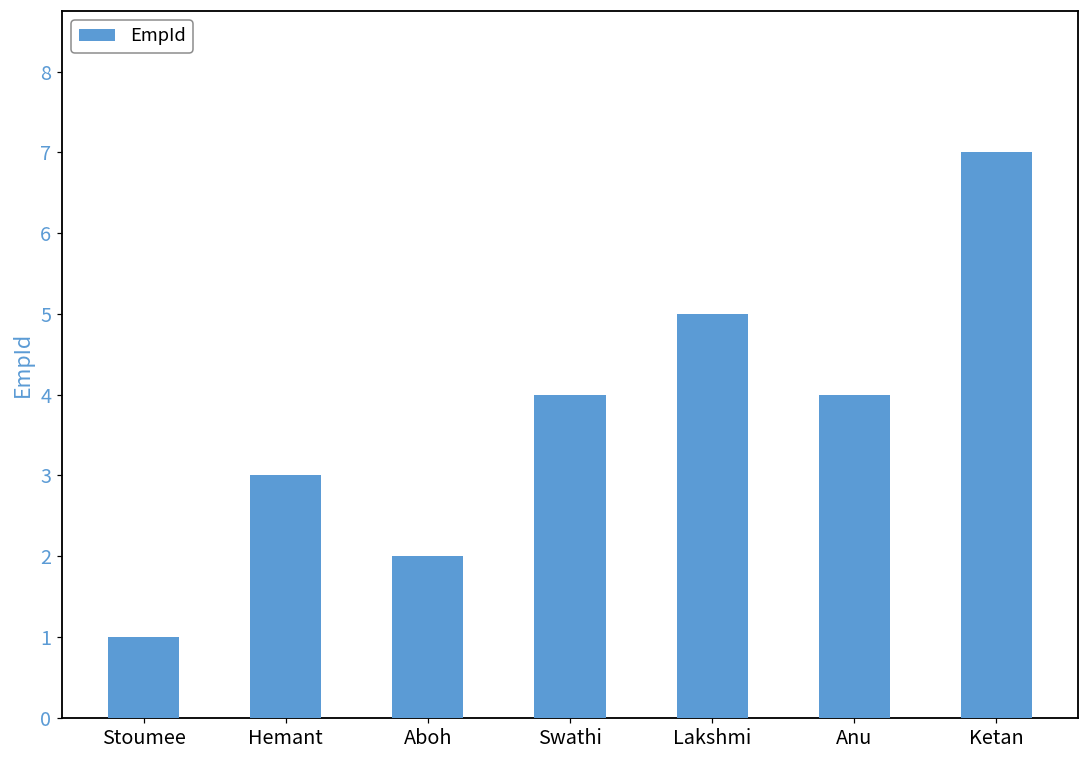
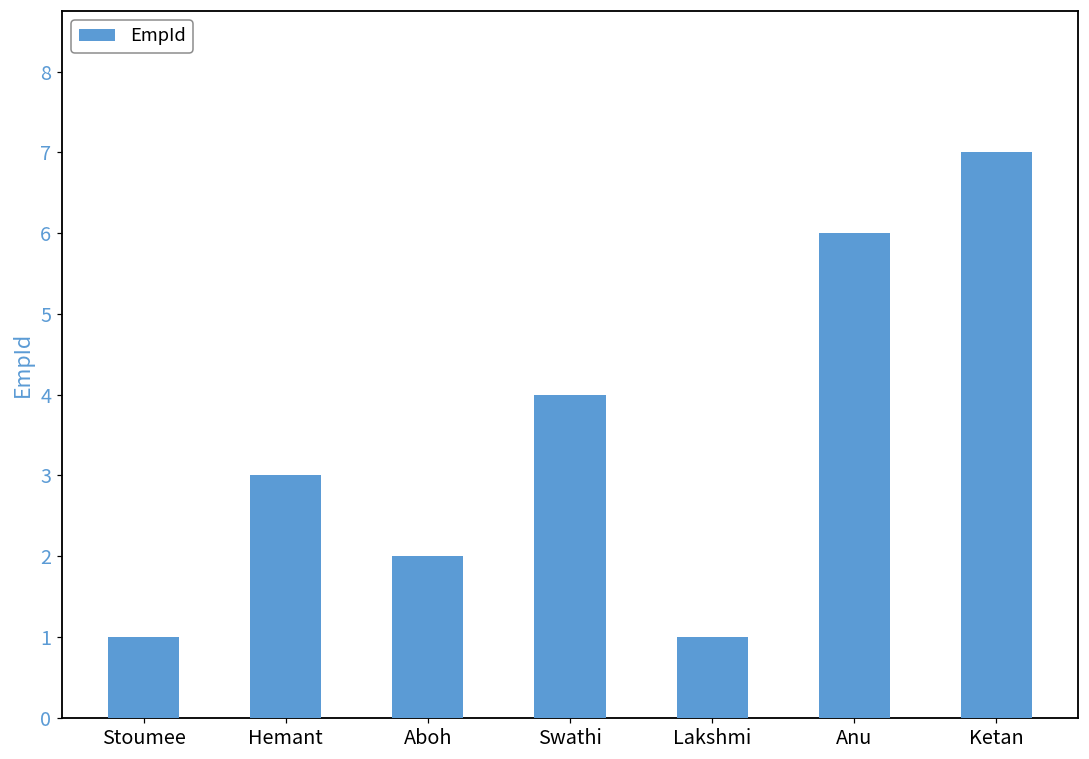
Lakshmi: 5 -> 1
Anu: 4 -> 6
